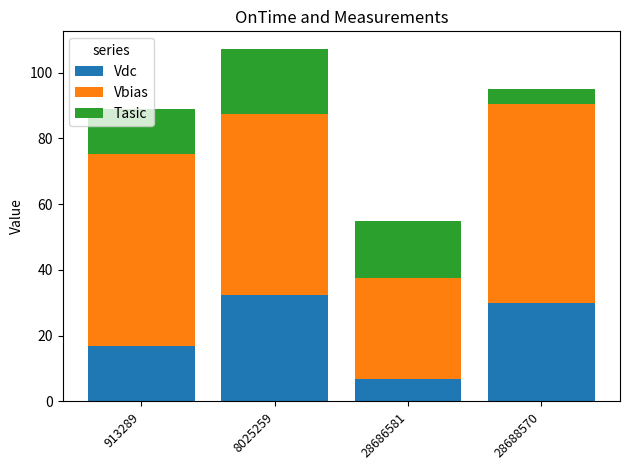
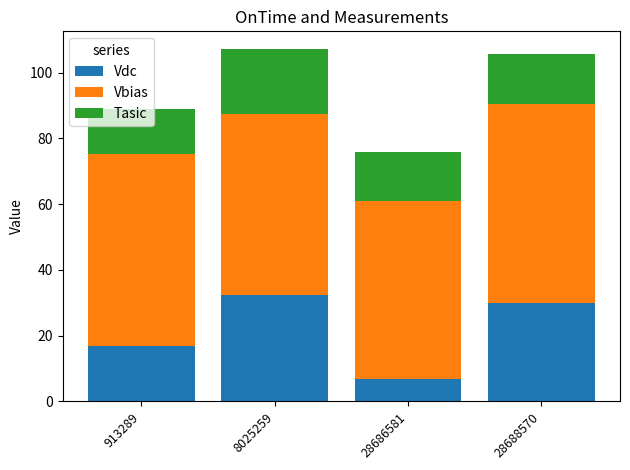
Vbias, 28686581: 31 -> 54
Tasic, 28686581: 17 -> 15
Tasic, 28688570: 5 -> 15
